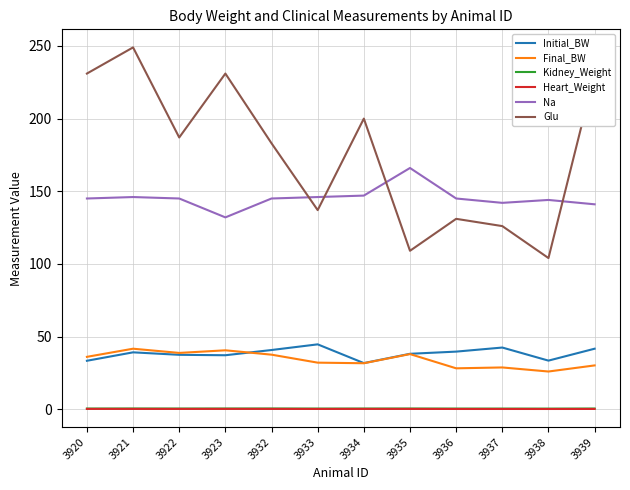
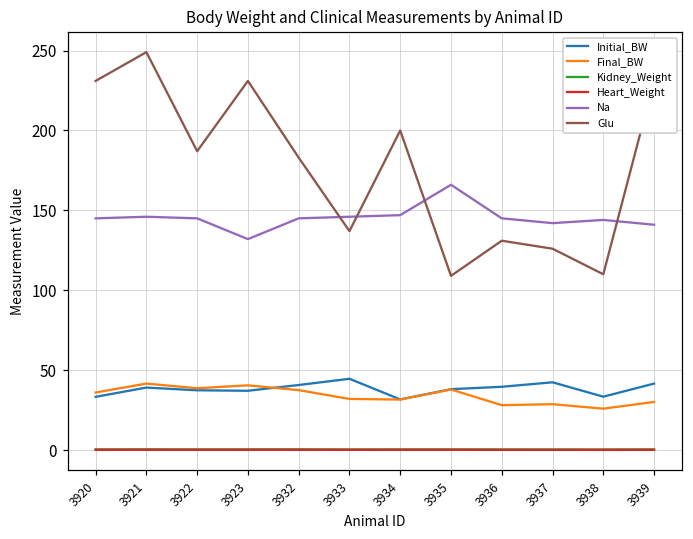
Glu, 3938: 104 -> 110
